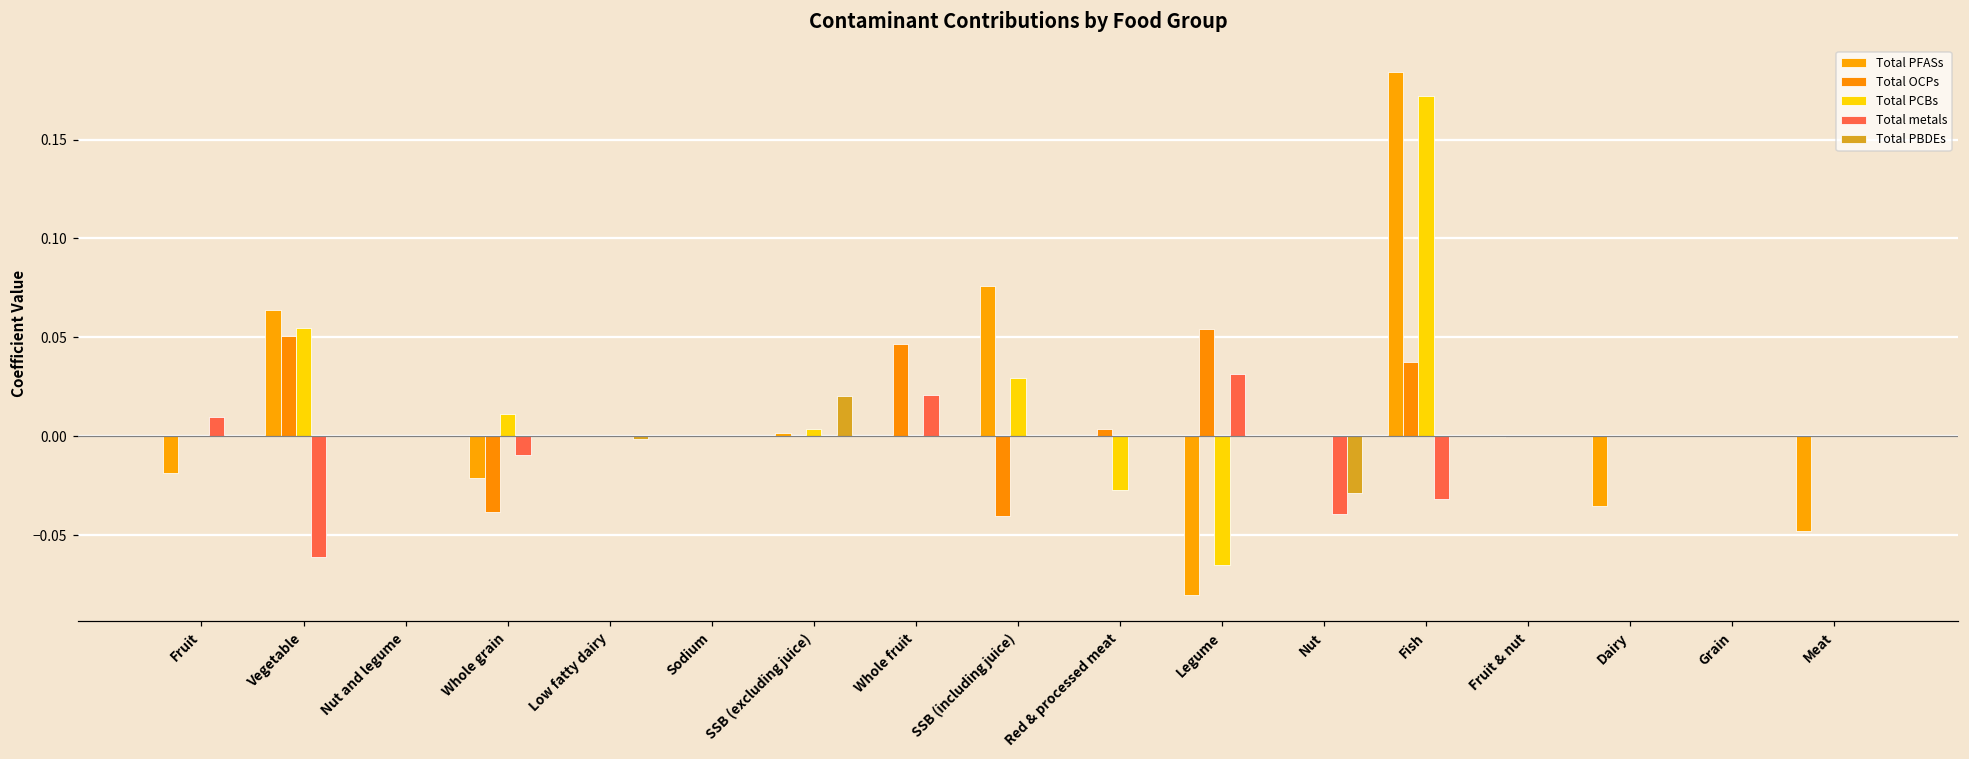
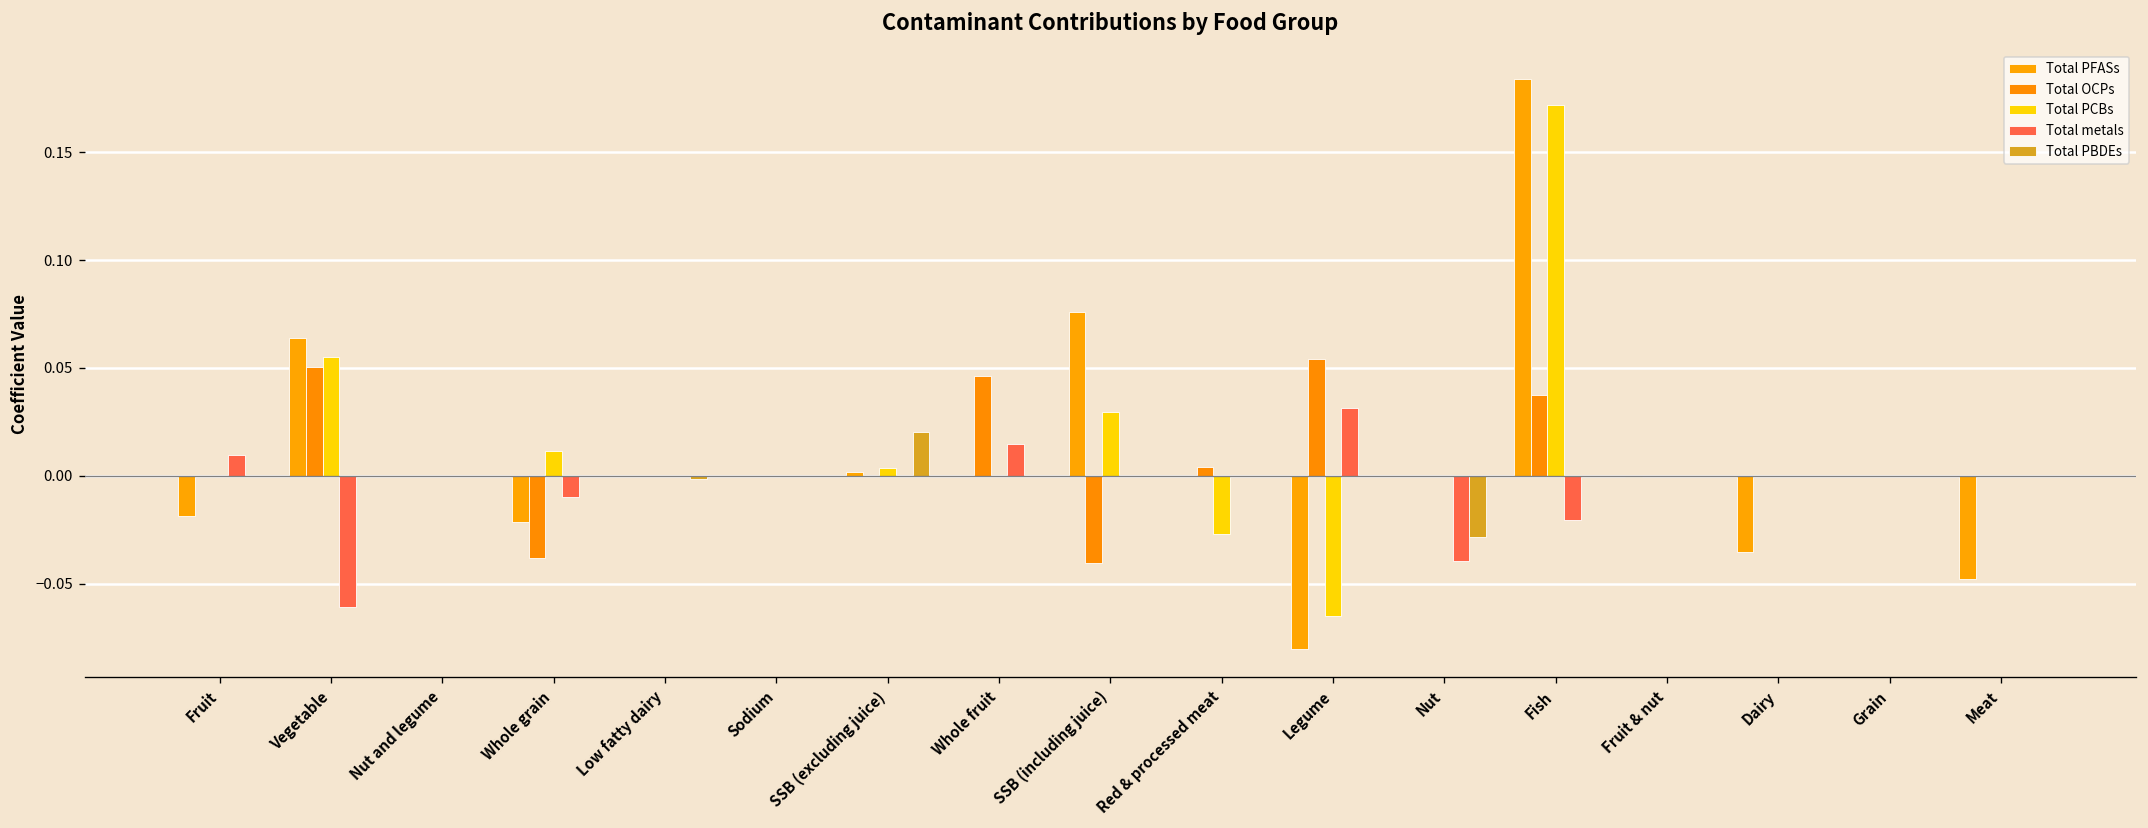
Total metals, Whole fruit: 0.021 -> 0.015
Total metals, Fish: -0.032 -> -0.021
